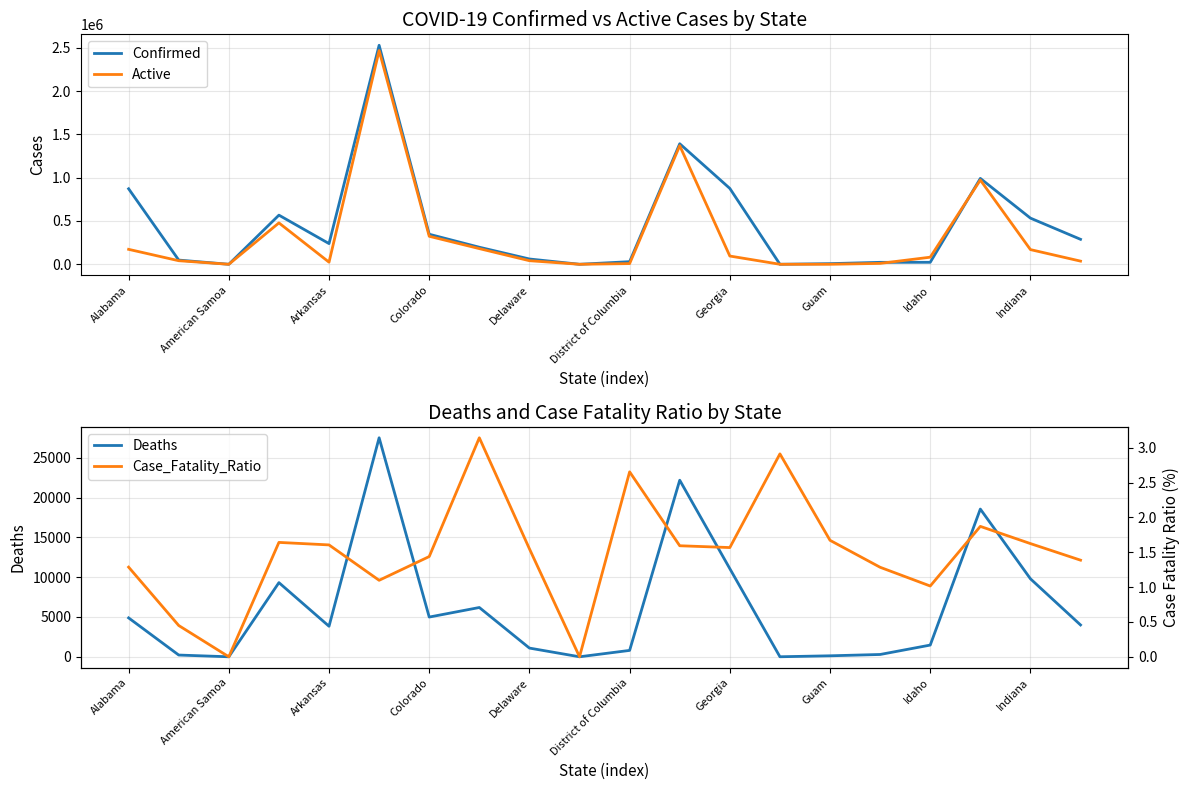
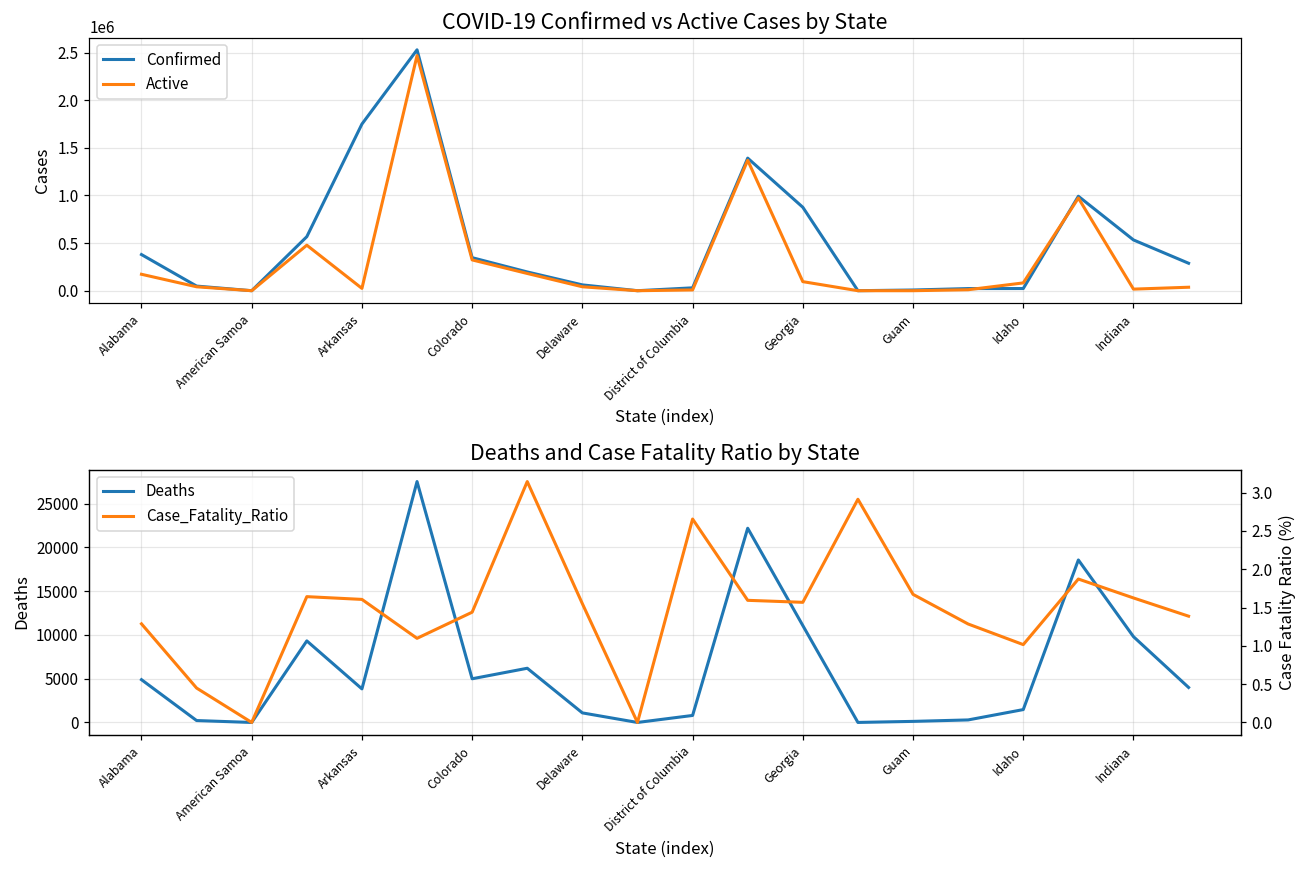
COVID-19 Confirmed vs Active Cases by State, Confirmed, Alabama: 900000 -> 400000
COVID-19 Confirmed vs Active Cases by State, Confirmed, Arkansas: 200000 -> 1700000
COVID-19 Confirmed vs Active Cases by State, Active, Indiana: 200000 -> 0
